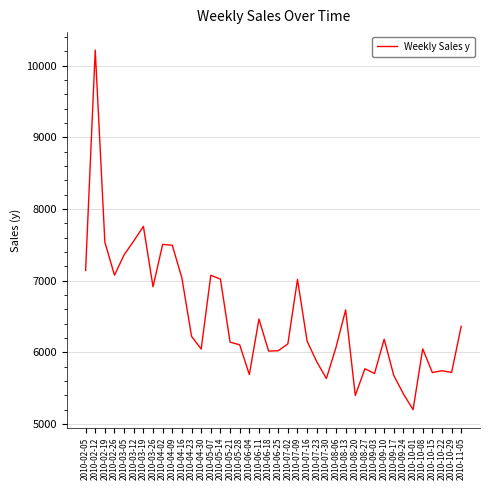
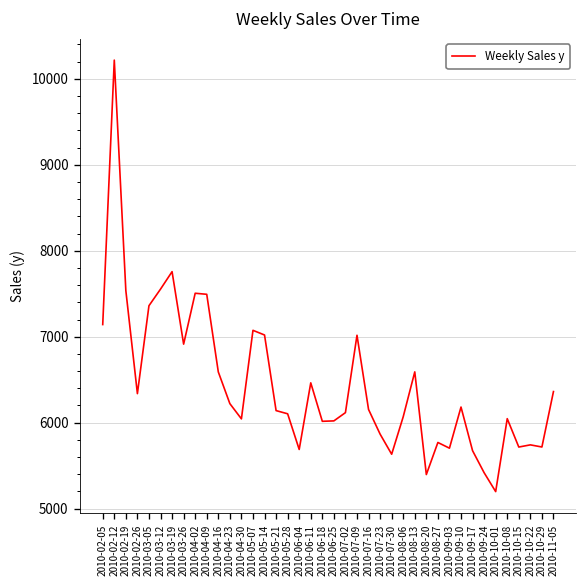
2010-02-26: 7100 -> 6300
2010-04-16: 7000 -> 6600
